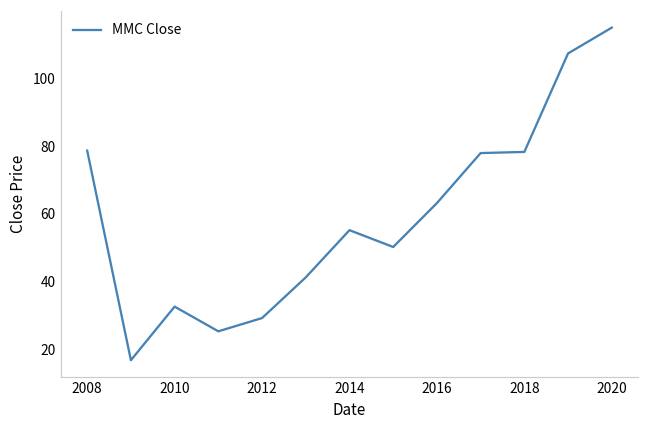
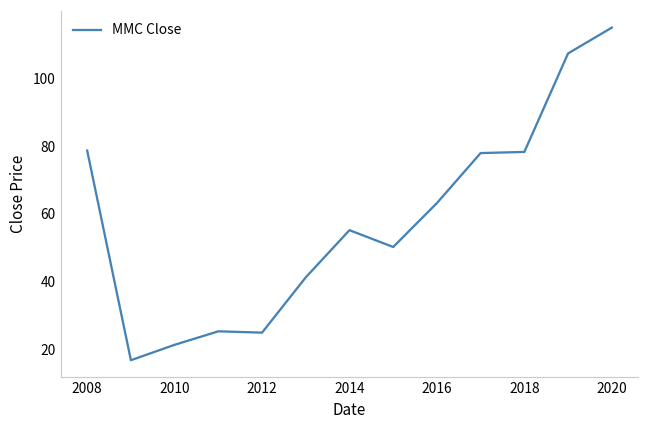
2010: 33 -> 21
2012: 29 -> 25
